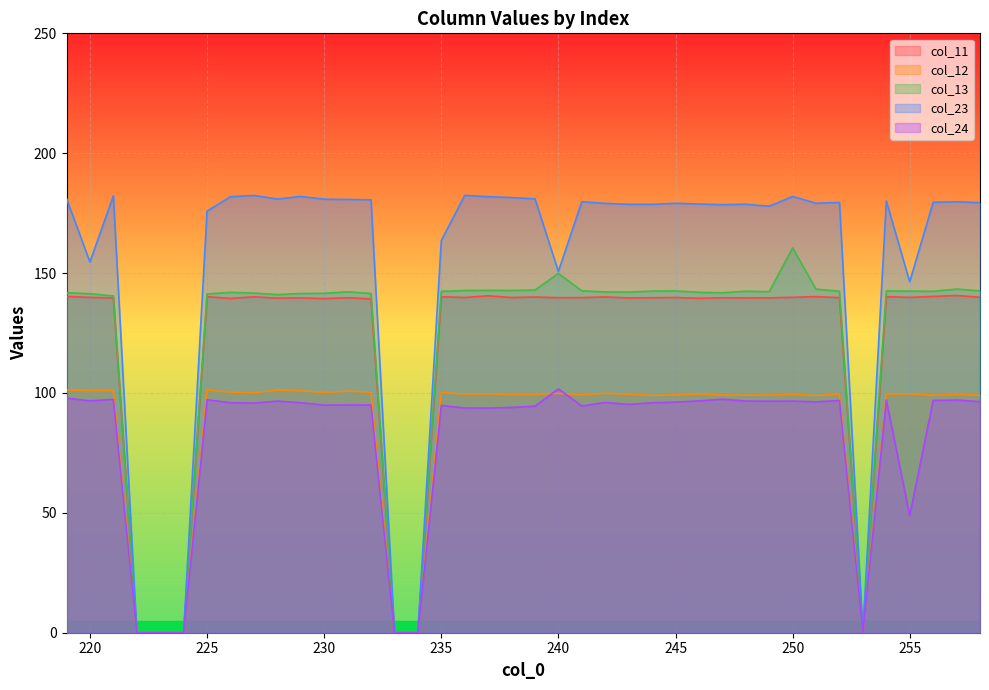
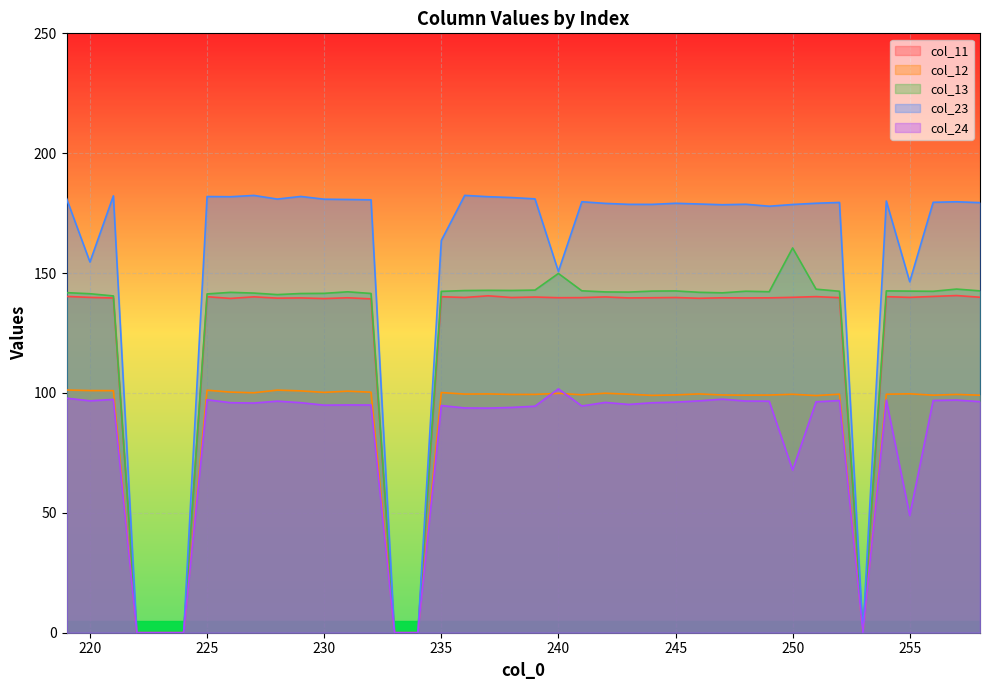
col_23, 225: 176 -> 182
col_23, 250: 182 -> 179
col_24, 250: 97 -> 68
